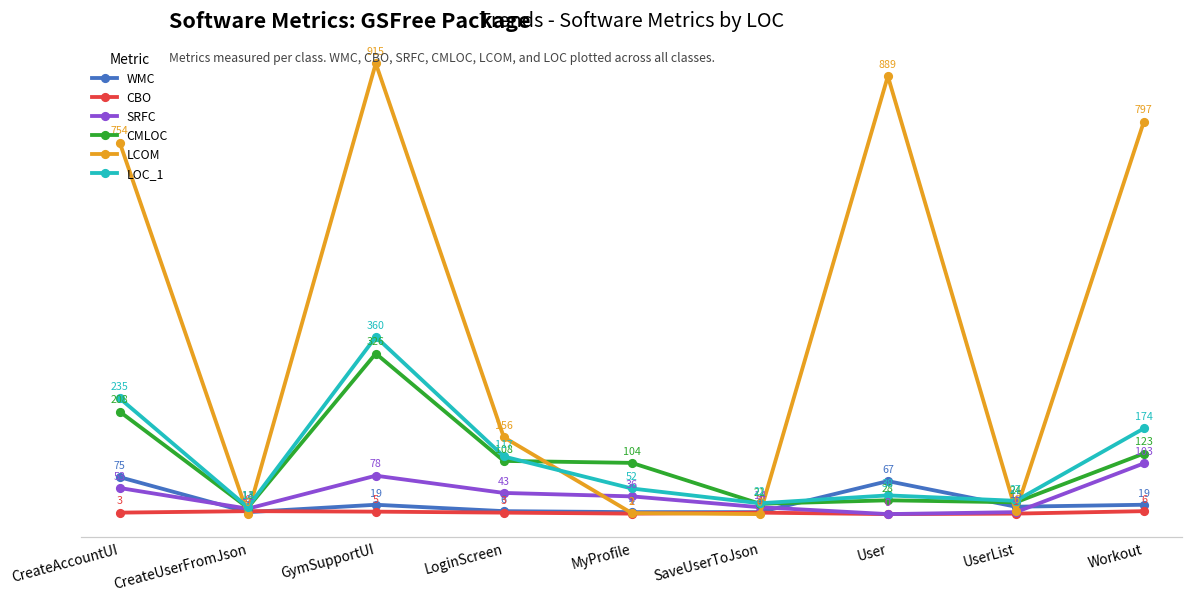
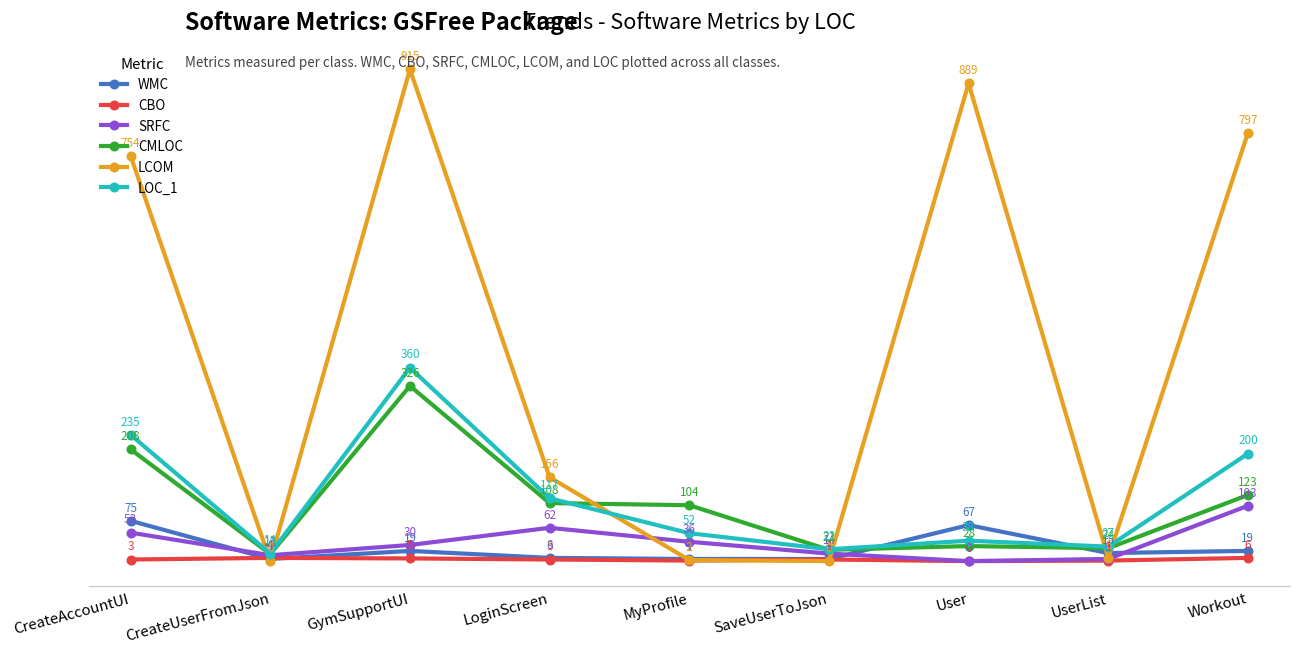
SRFC, GymSupportUI: 78 -> 30
SRFC, LoginScreen: 43 -> 62
LOC_1, Workout: 174 -> 200
